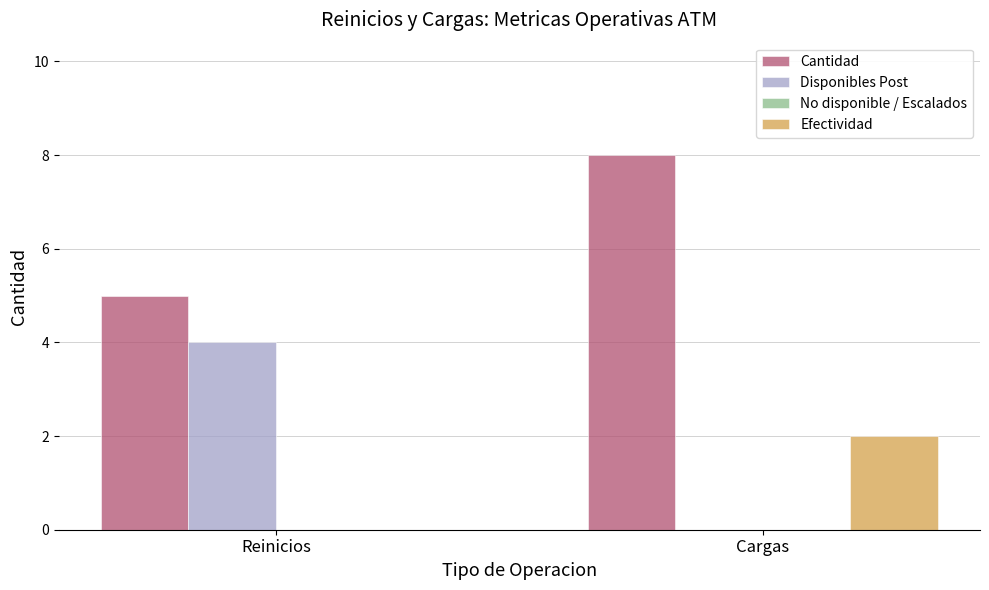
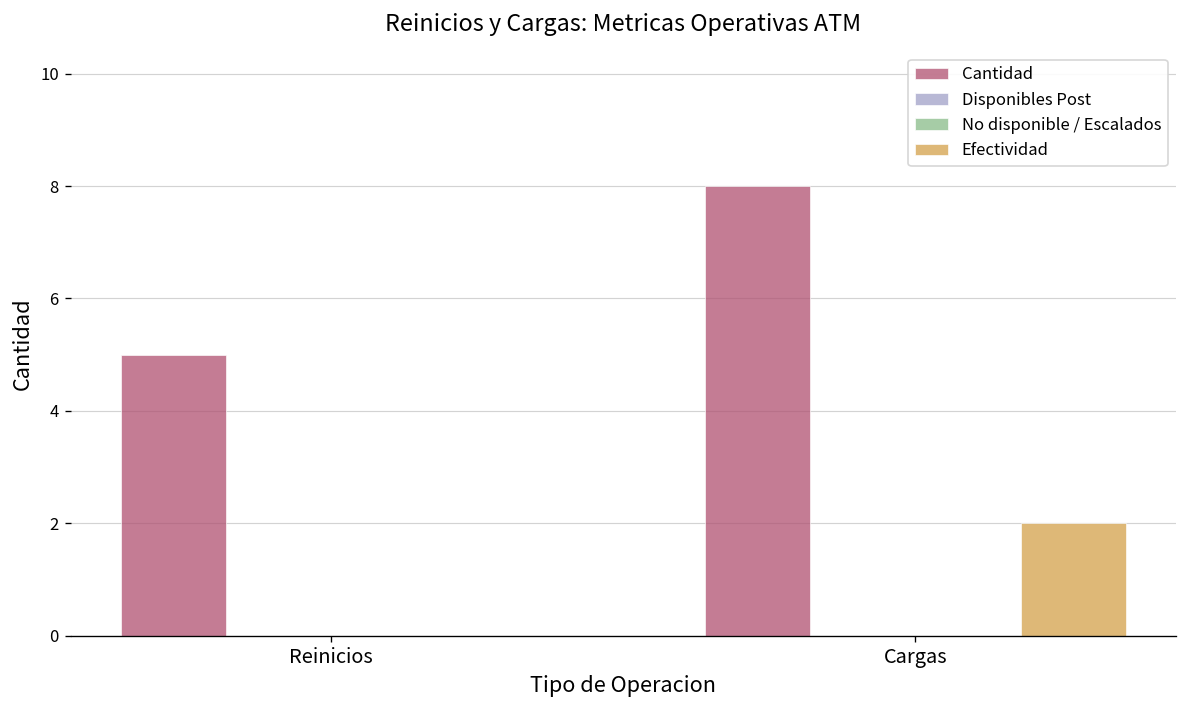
Disponibles Post, Reinicios: 4 -> 0
